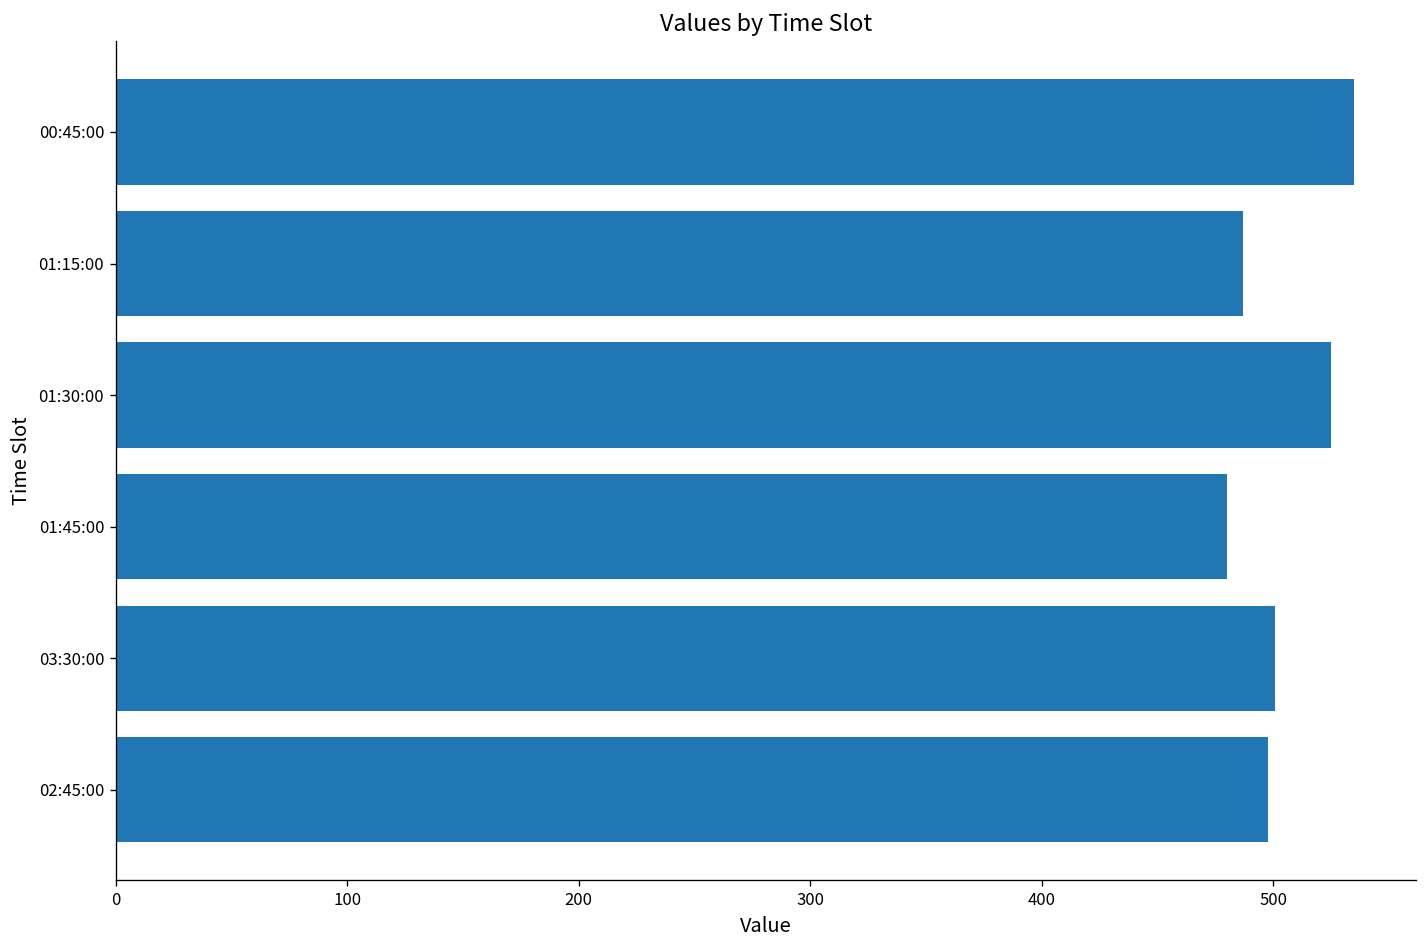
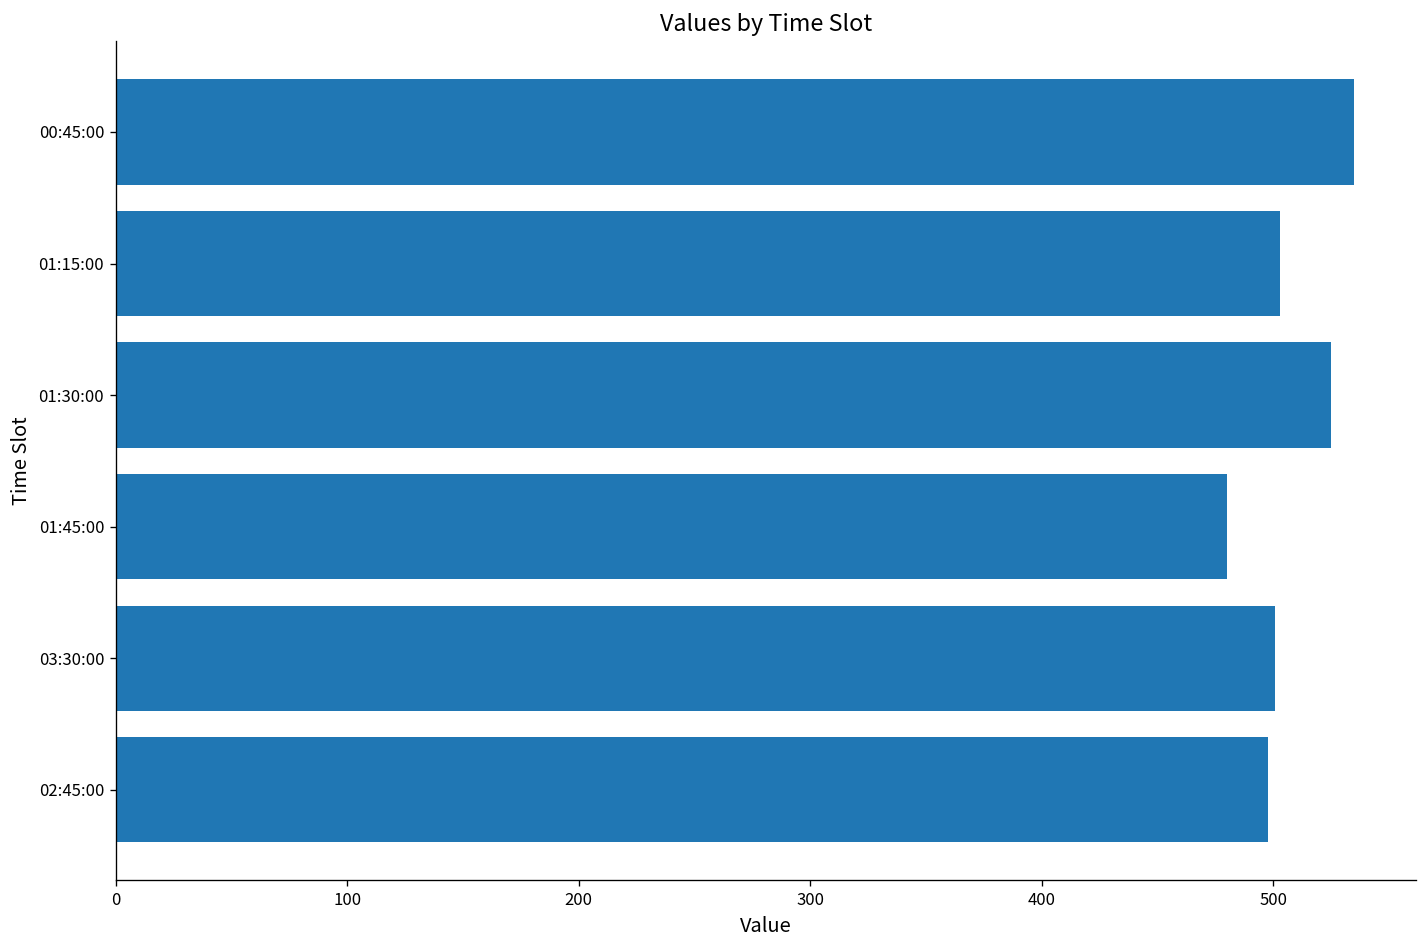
01:15:00: 487 -> 503
